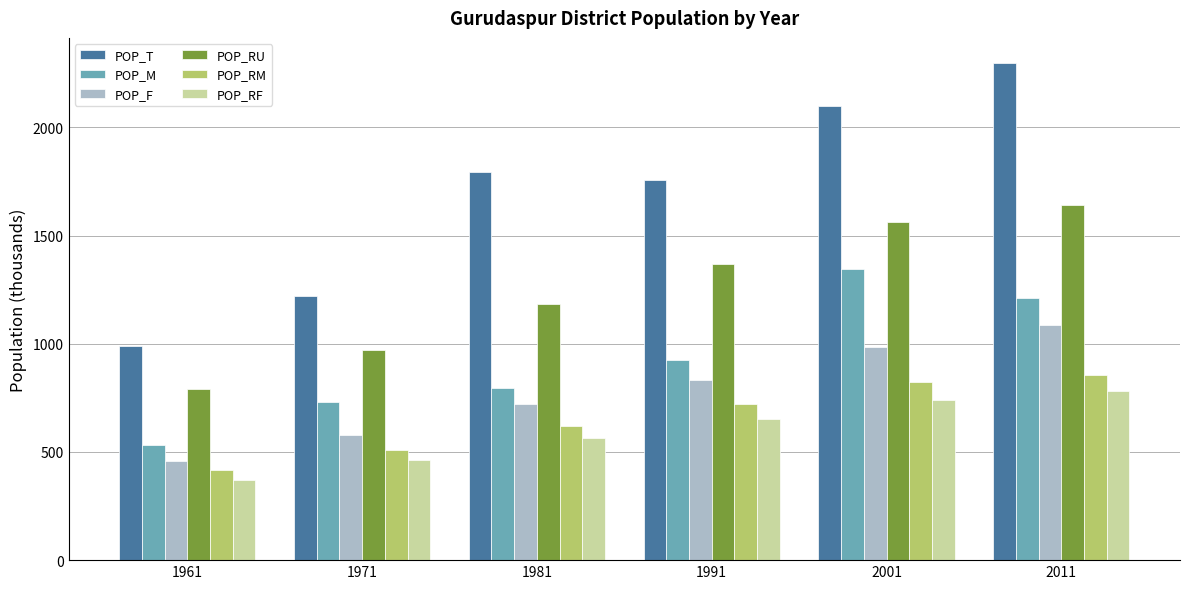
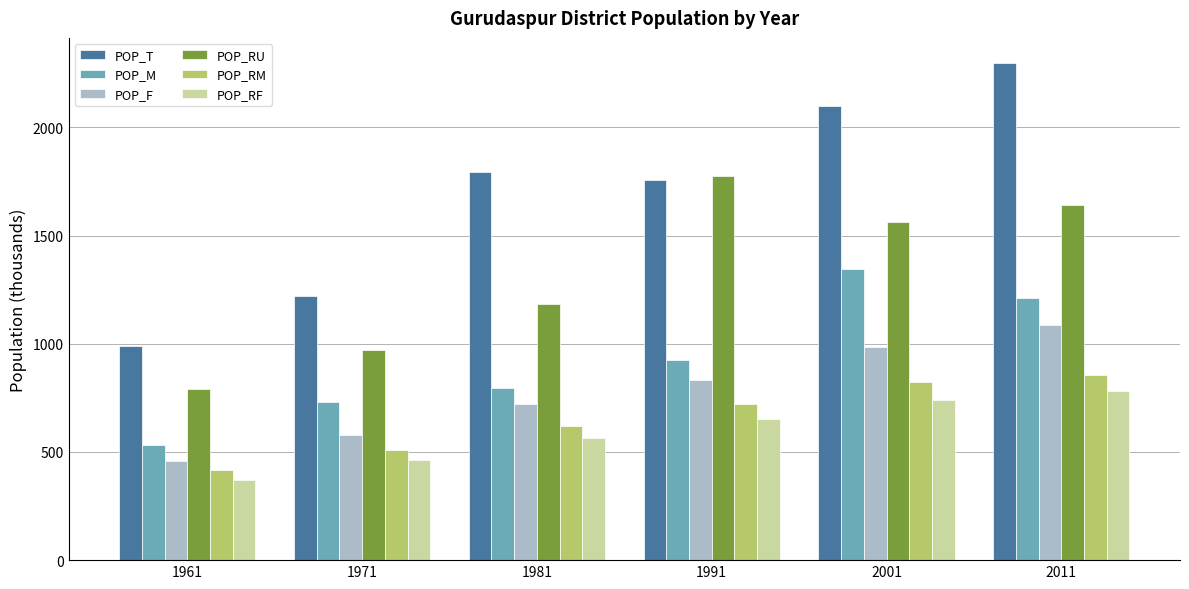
POP_RU, 1991: 1370 -> 1780
